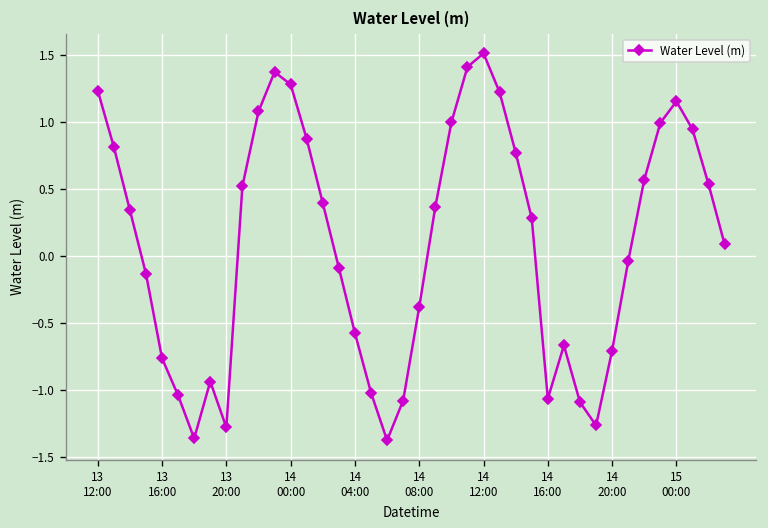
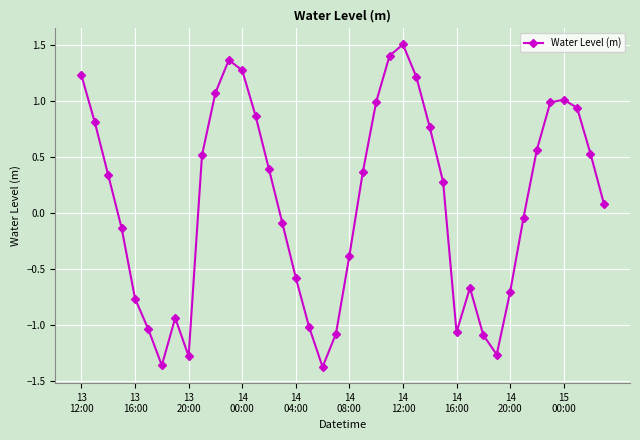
15 00:00: 1.15 -> 1.02
